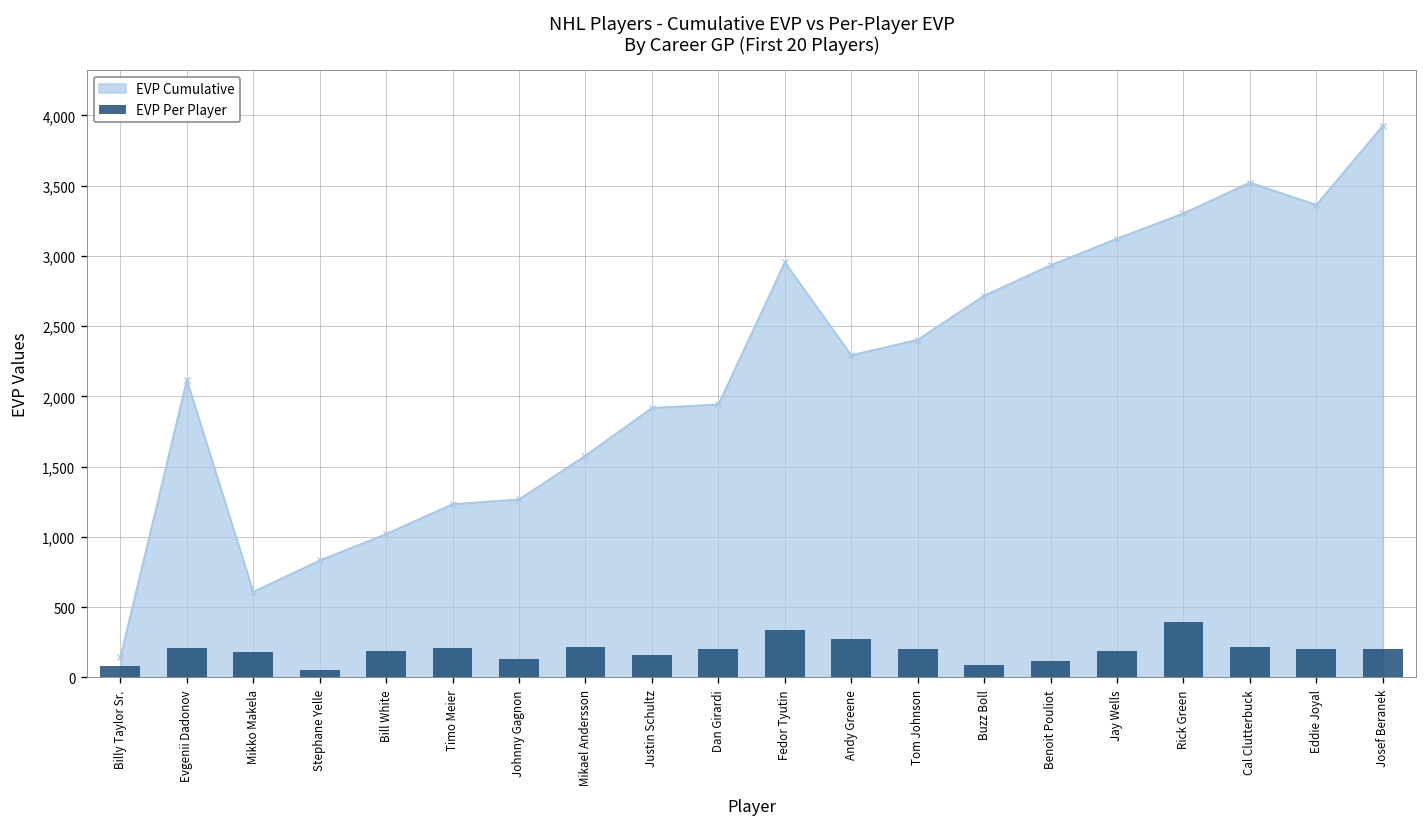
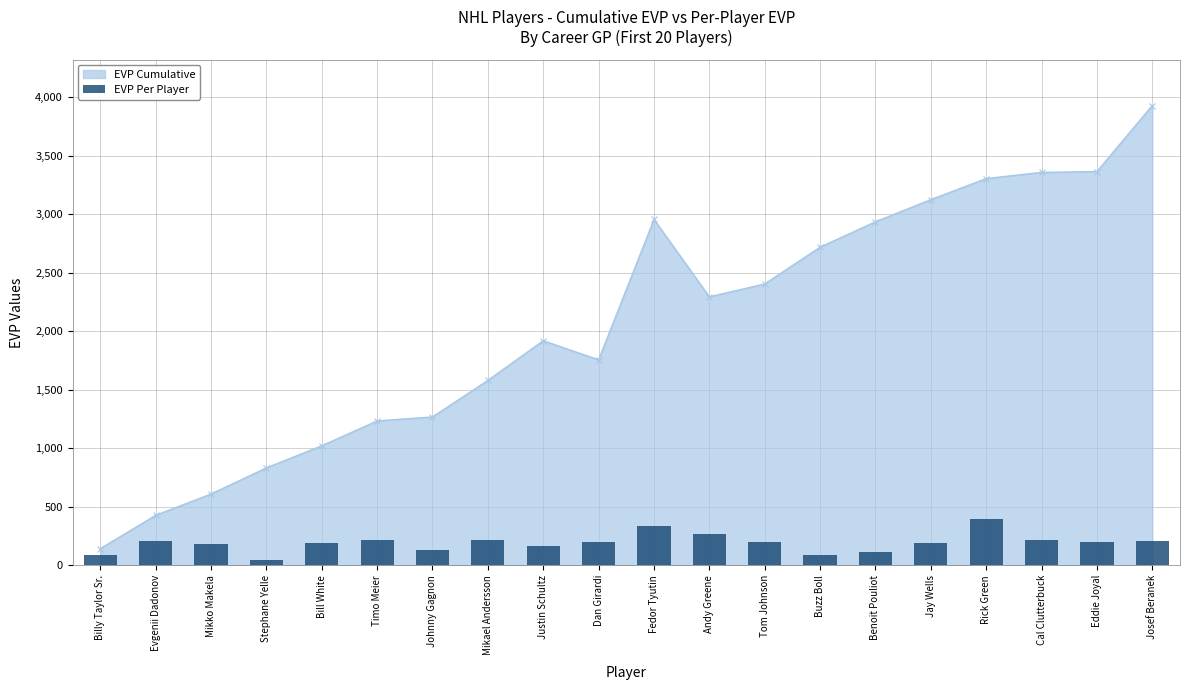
EVP Cumulative, Evgenii Dadonov: 2,120 -> 430
EVP Cumulative, Dan Girardi: 1,940 -> 1,760
EVP Cumulative, Cal Clutterbuck: 3,520 -> 3,360
